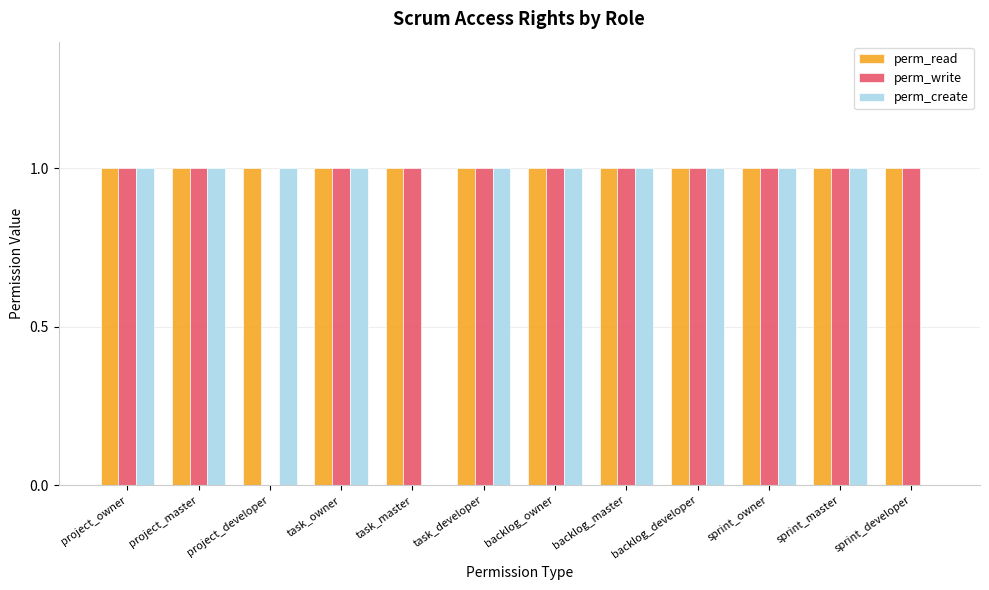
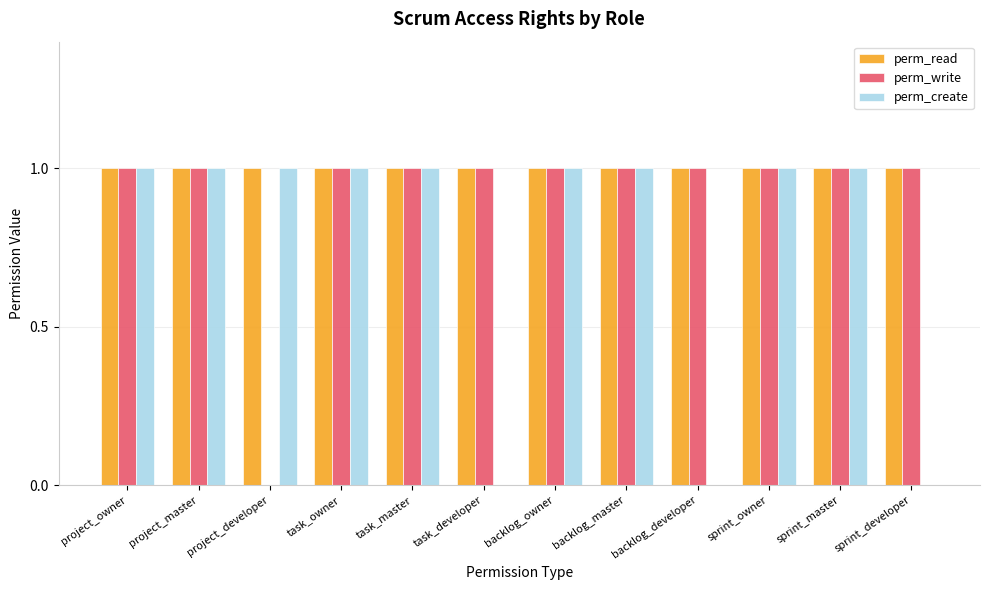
perm_create, task_master: 0 -> 1
perm_create, task_developer: 1 -> 0
perm_create, backlog_developer: 1 -> 0
